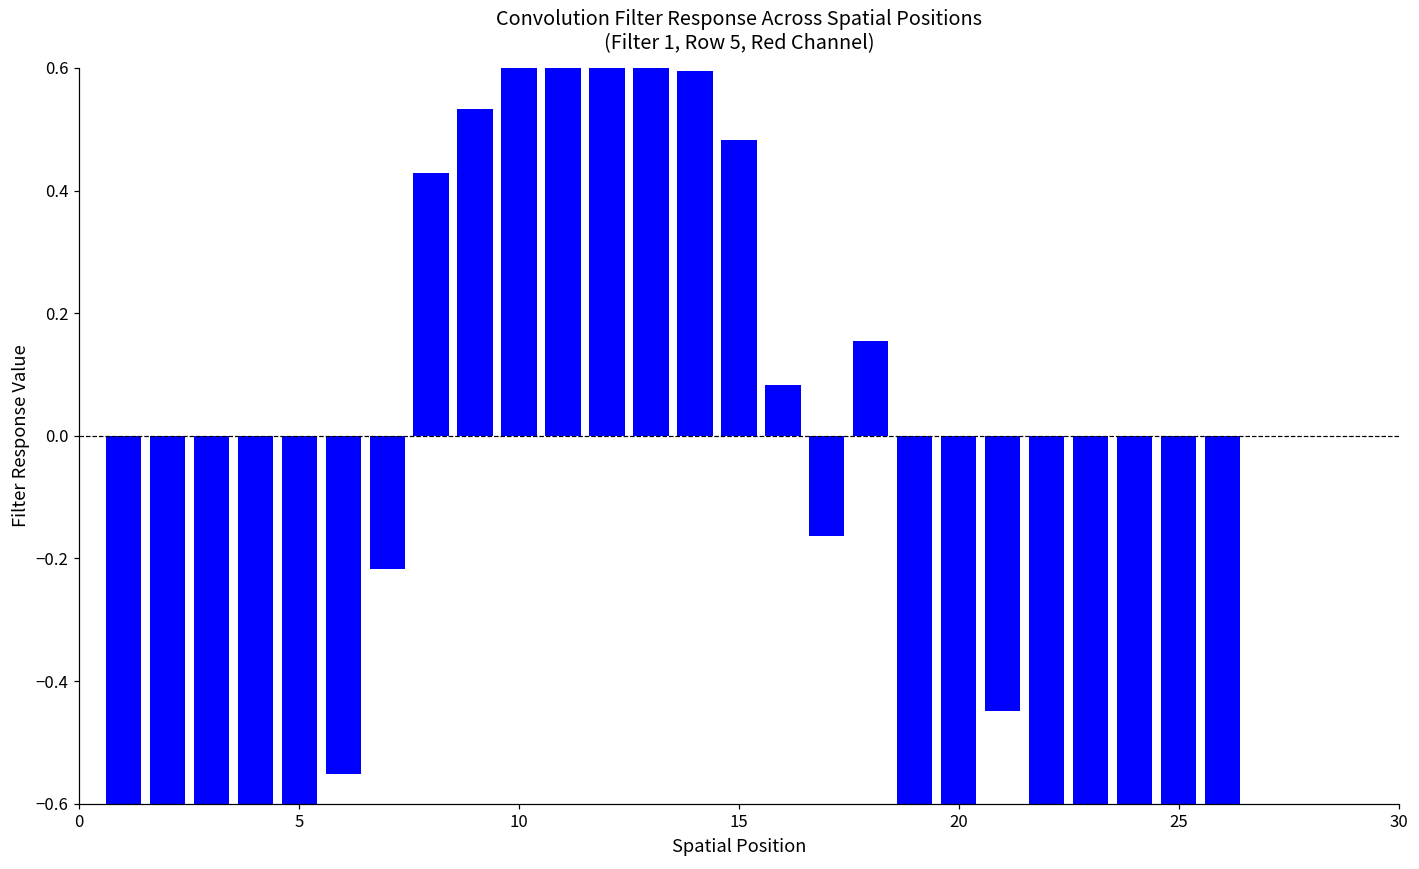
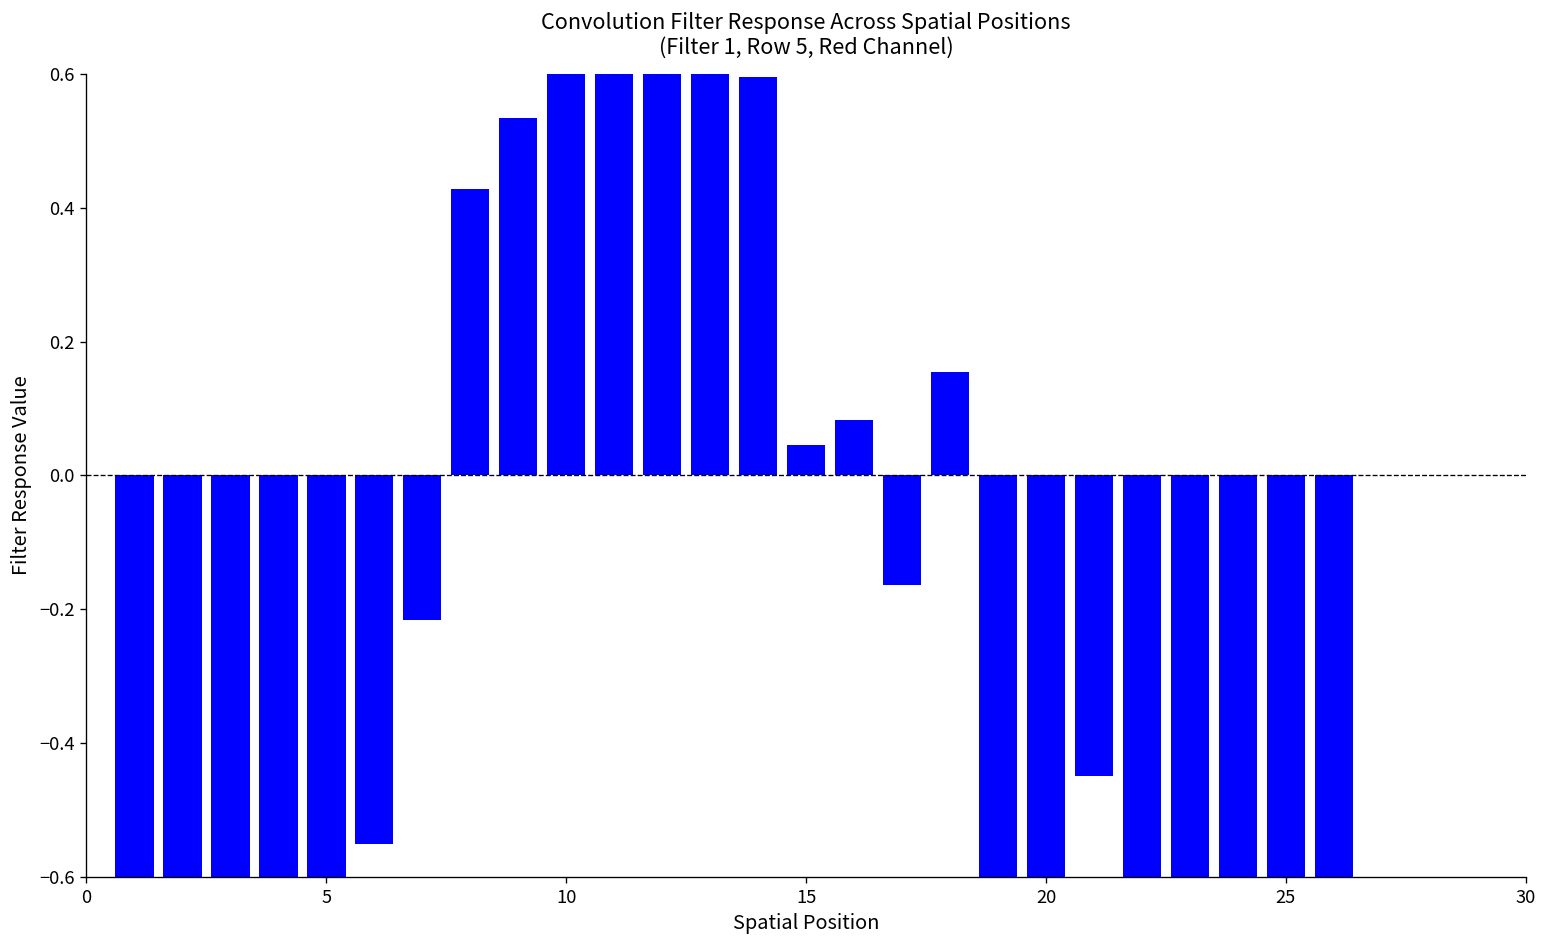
15: 0.48 -> 0.04
